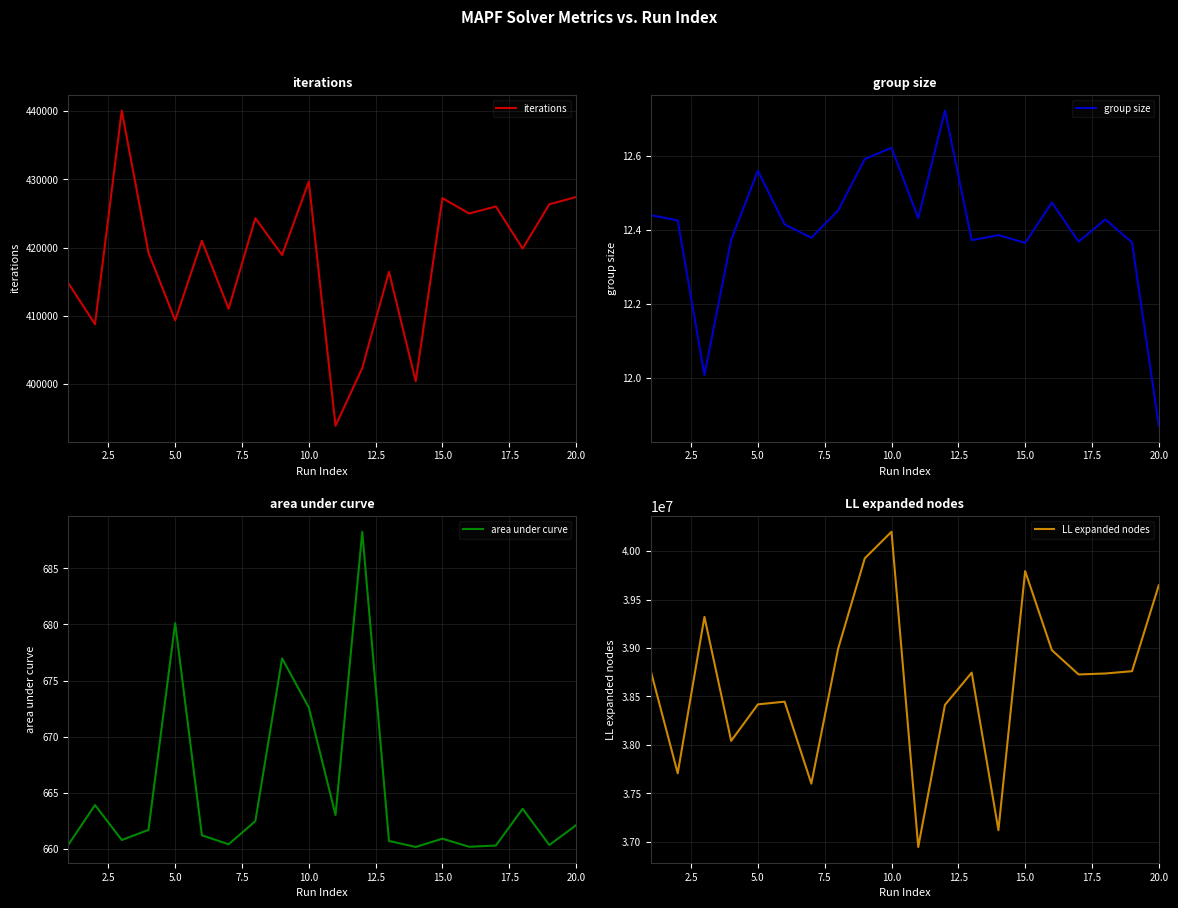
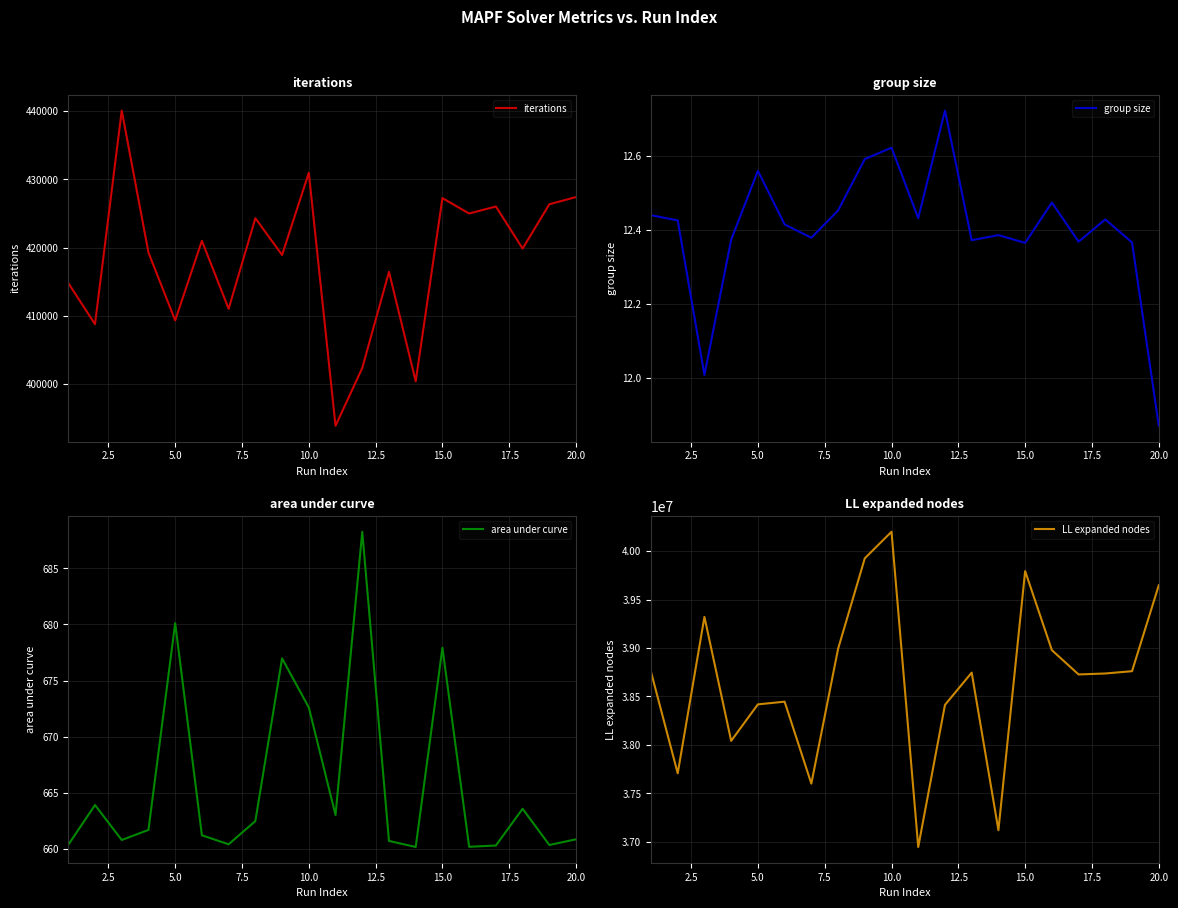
iterations, 10.0: 430000 -> 431000
area under curve, 15.0: 660.9 -> 677.9
area under curve, 20.0: 662.1 -> 660.9
